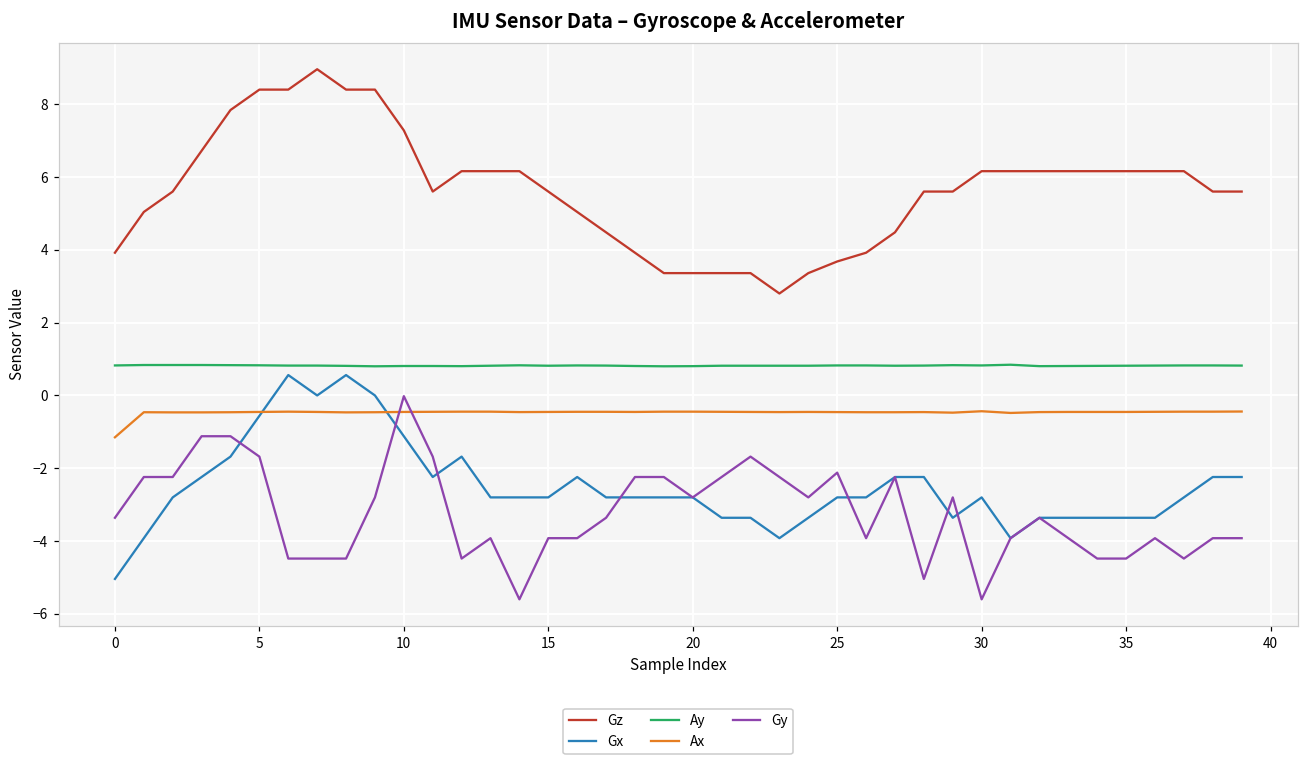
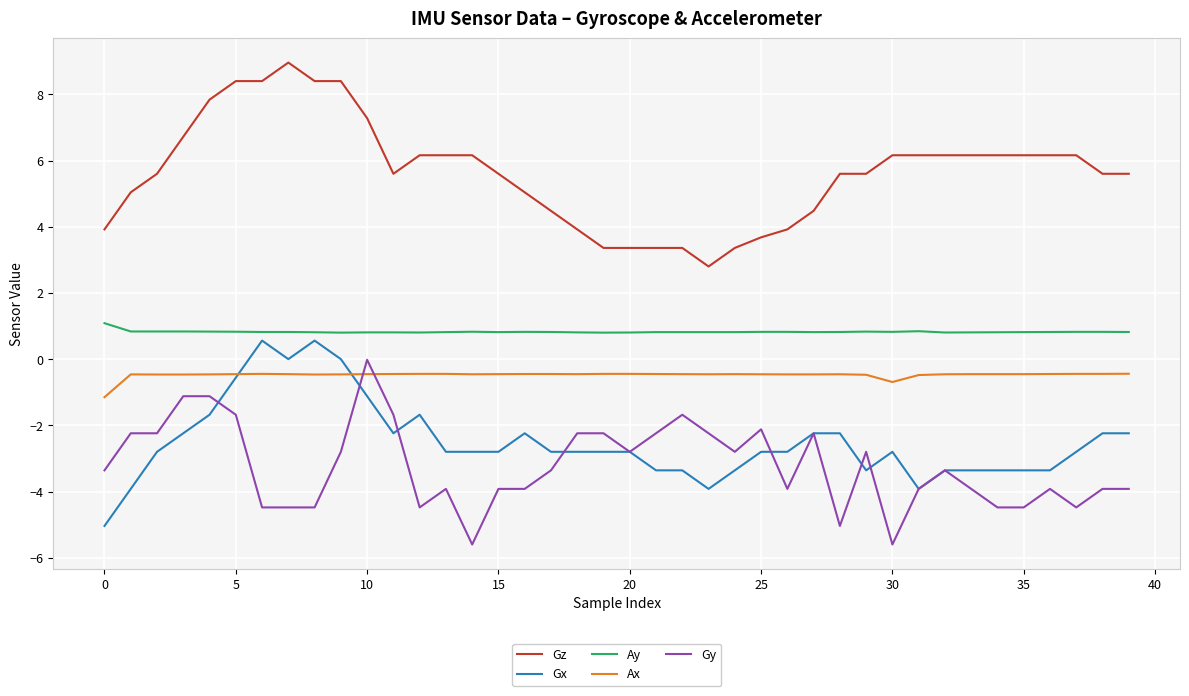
Ay, 0: 0.8 -> 1.1
Ax, 30: -0.4 -> -0.7
